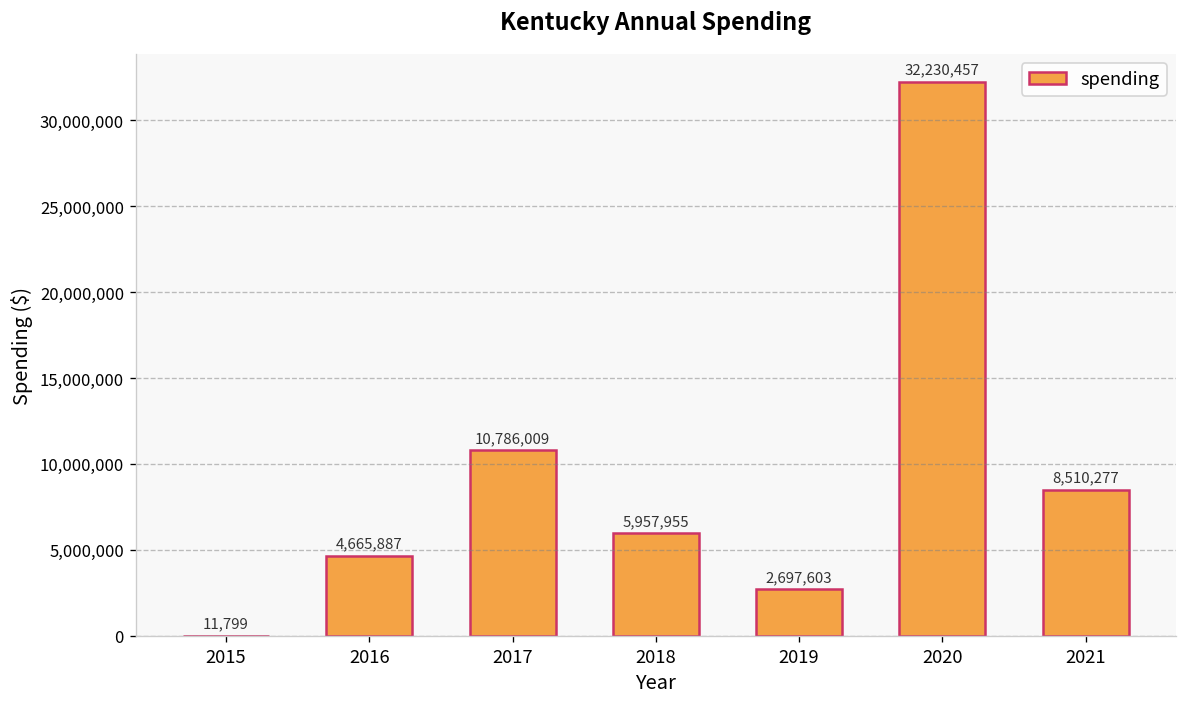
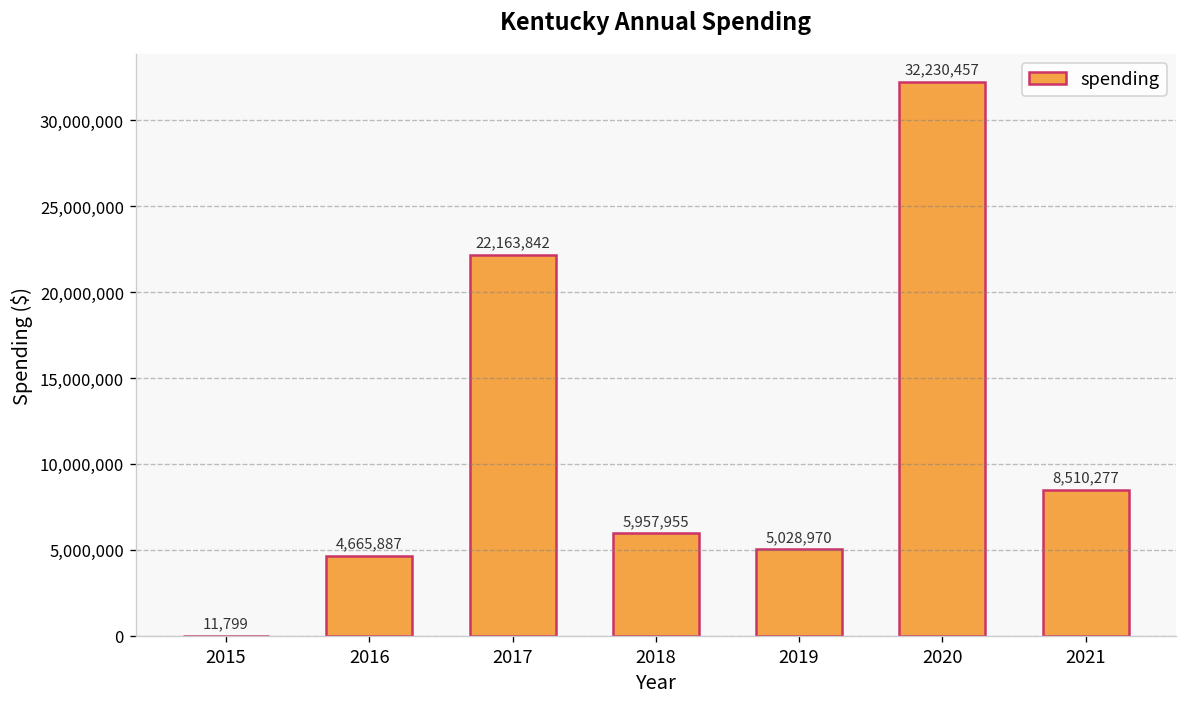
2017: 10,786,009 -> 22,163,842
2019: 2,697,603 -> 5,028,970
